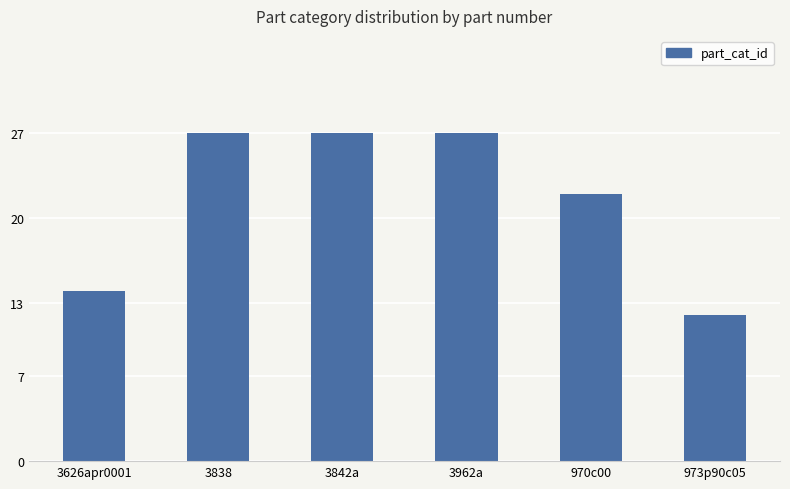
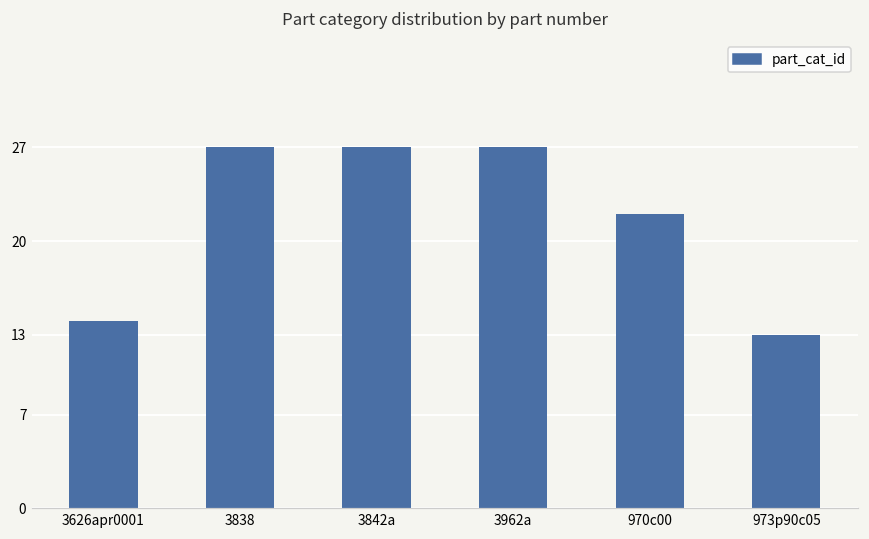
973p90c05: 12 -> 13
